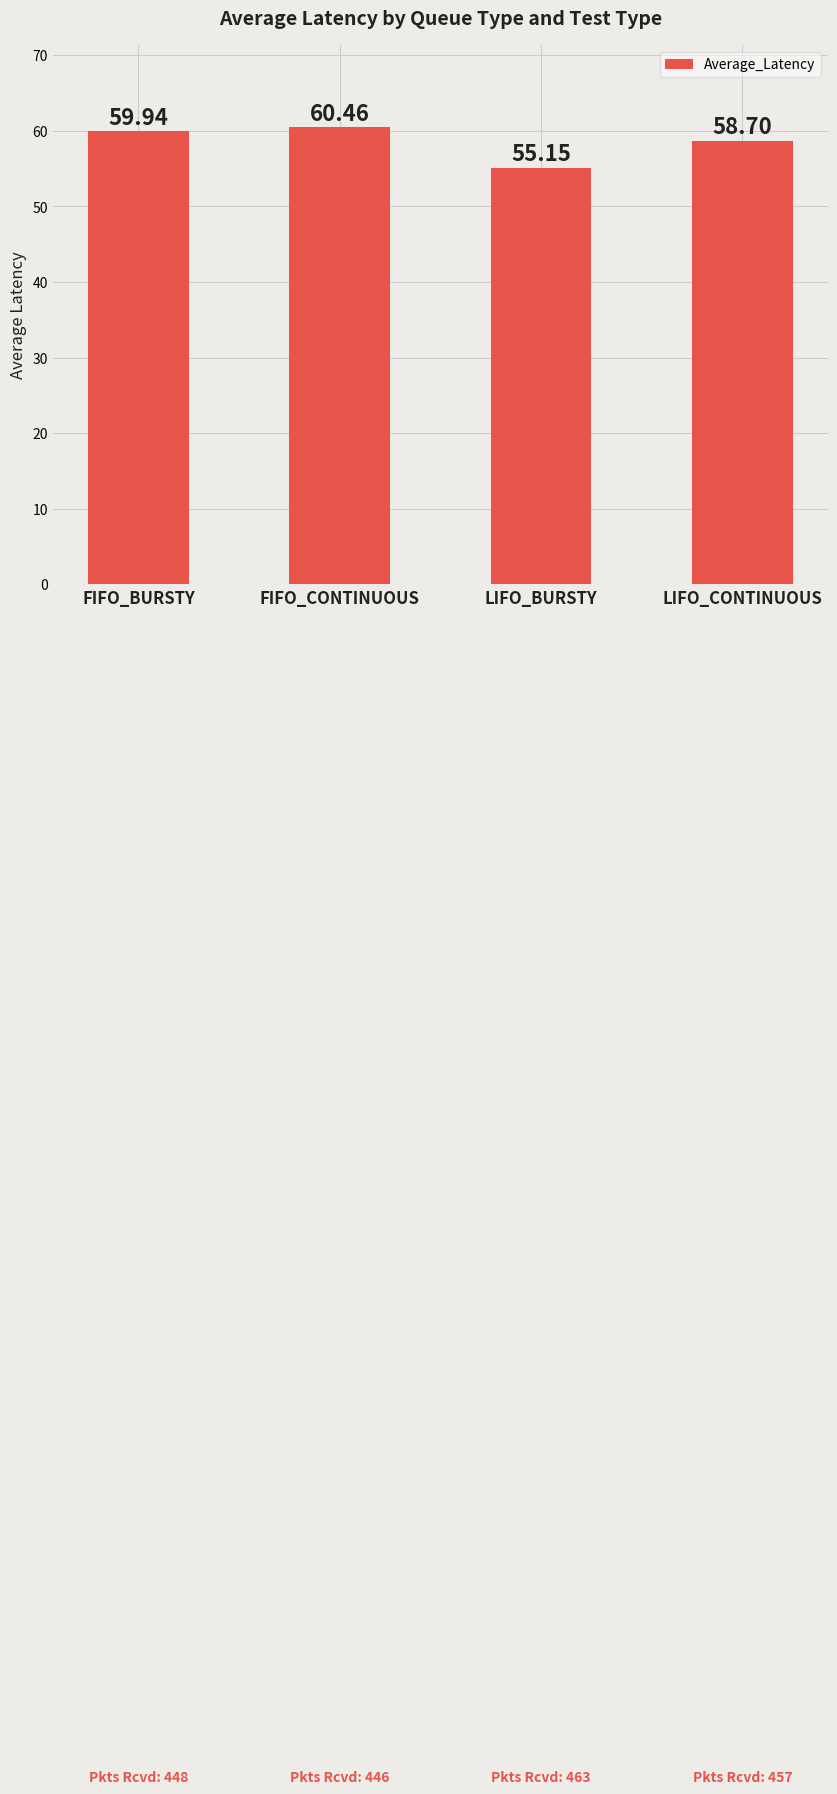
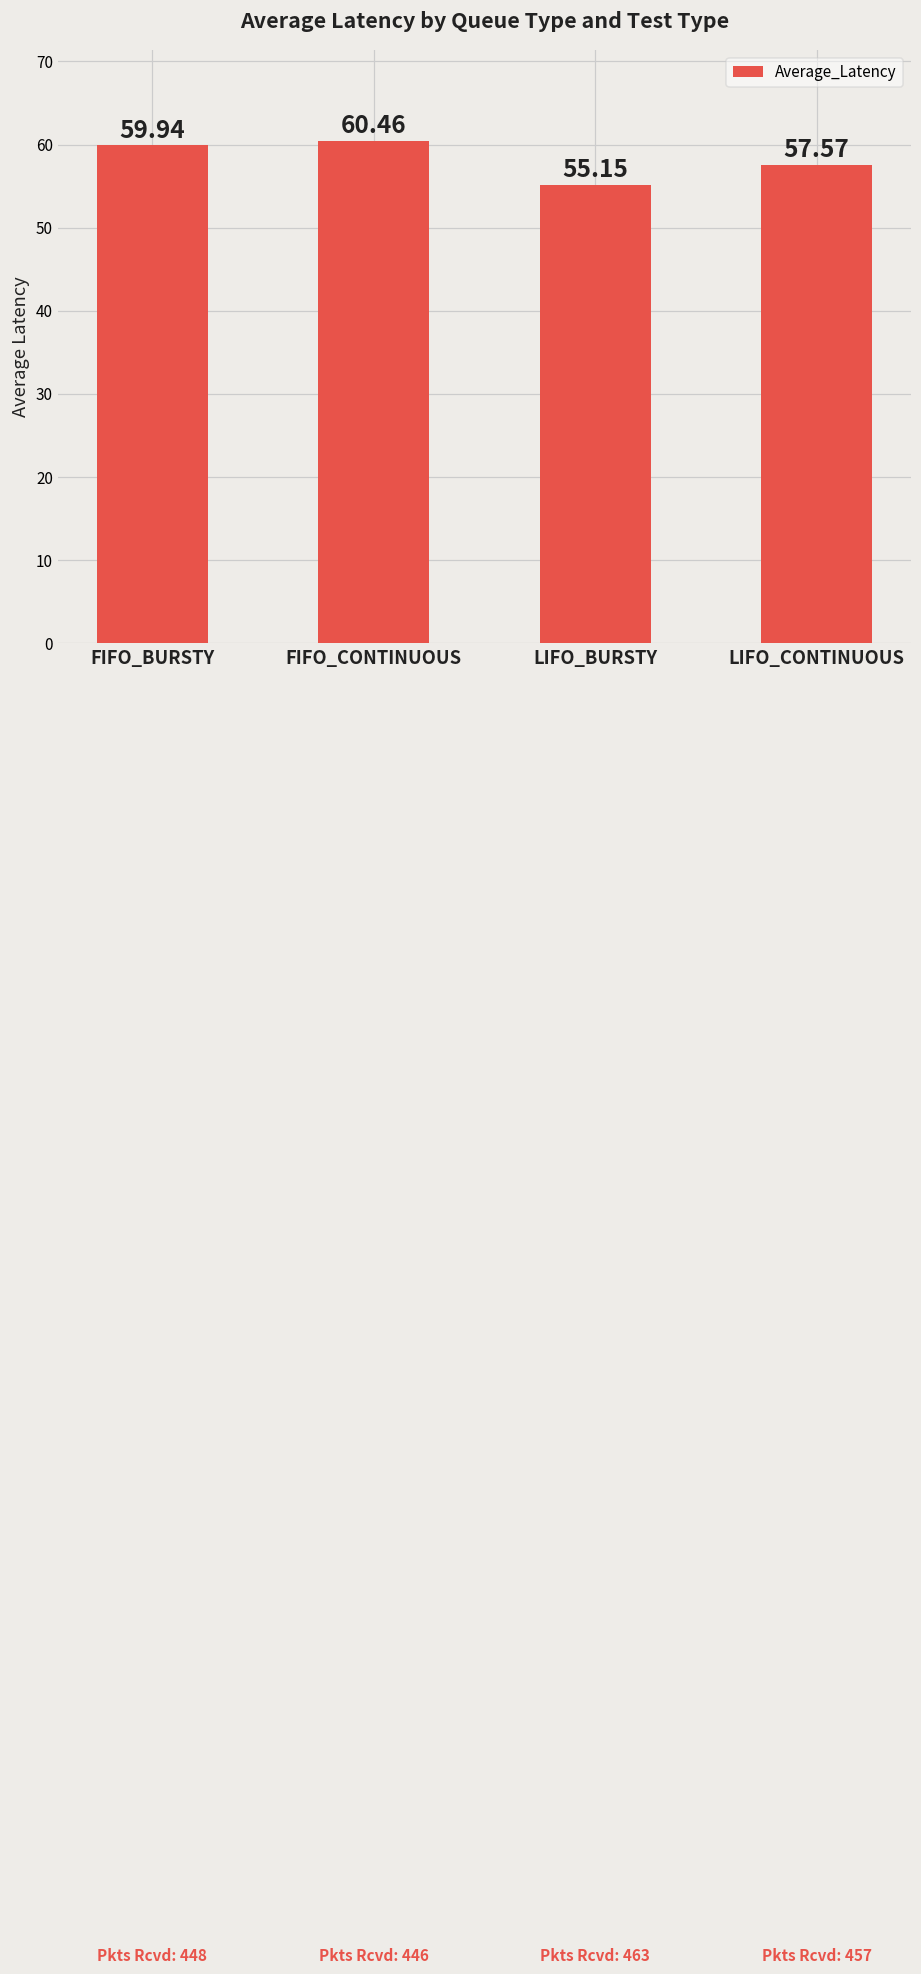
LIFO_CONTINUOUS: 58.70 -> 57.57
